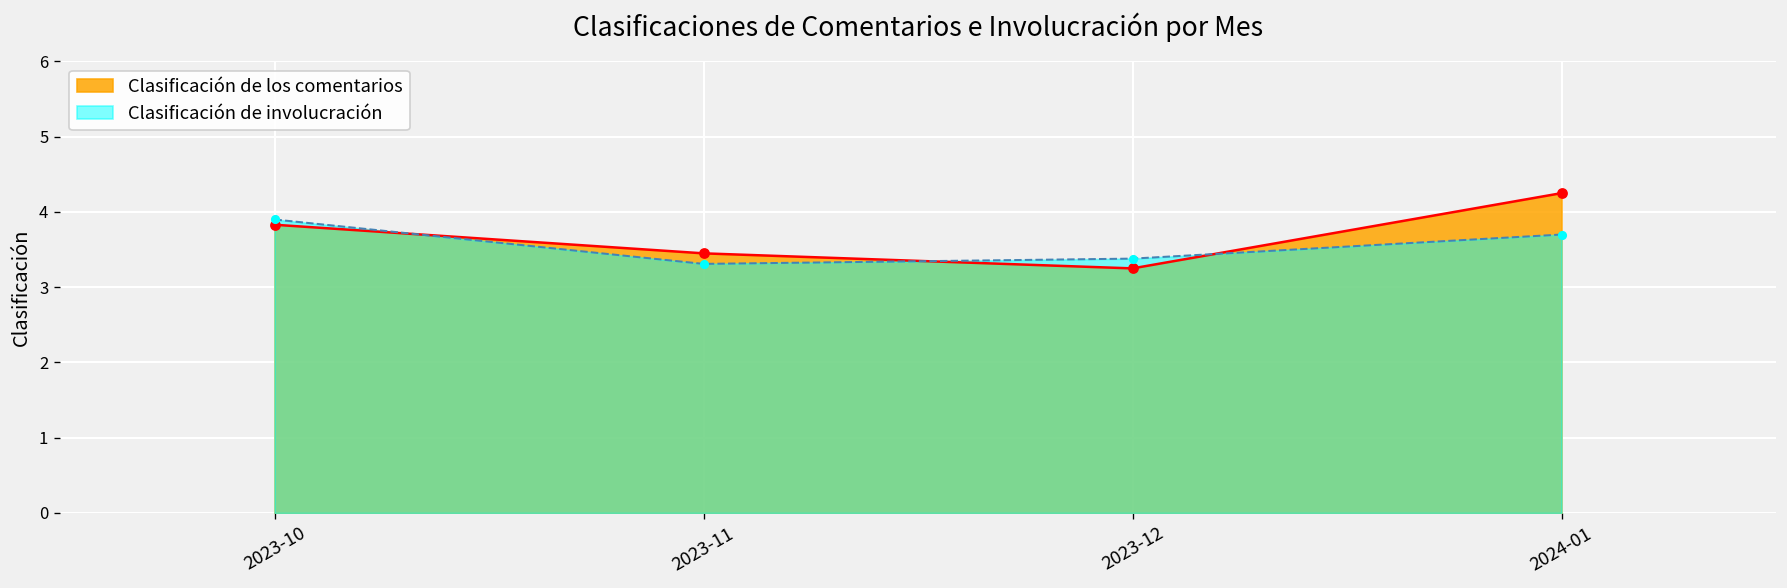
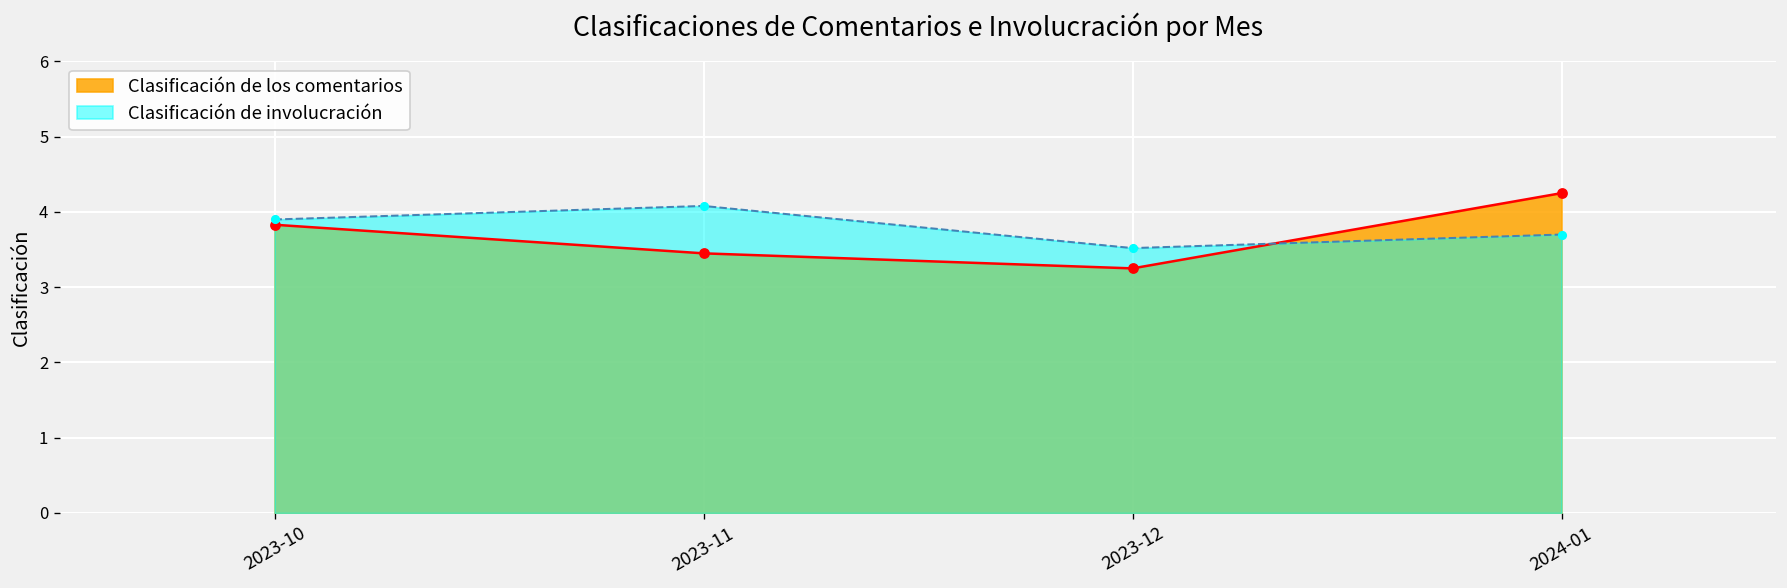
Clasificación de involucración, 2023-11: 3.3 -> 4.1
Clasificación de involucración, 2023-12: 3.4 -> 3.5
